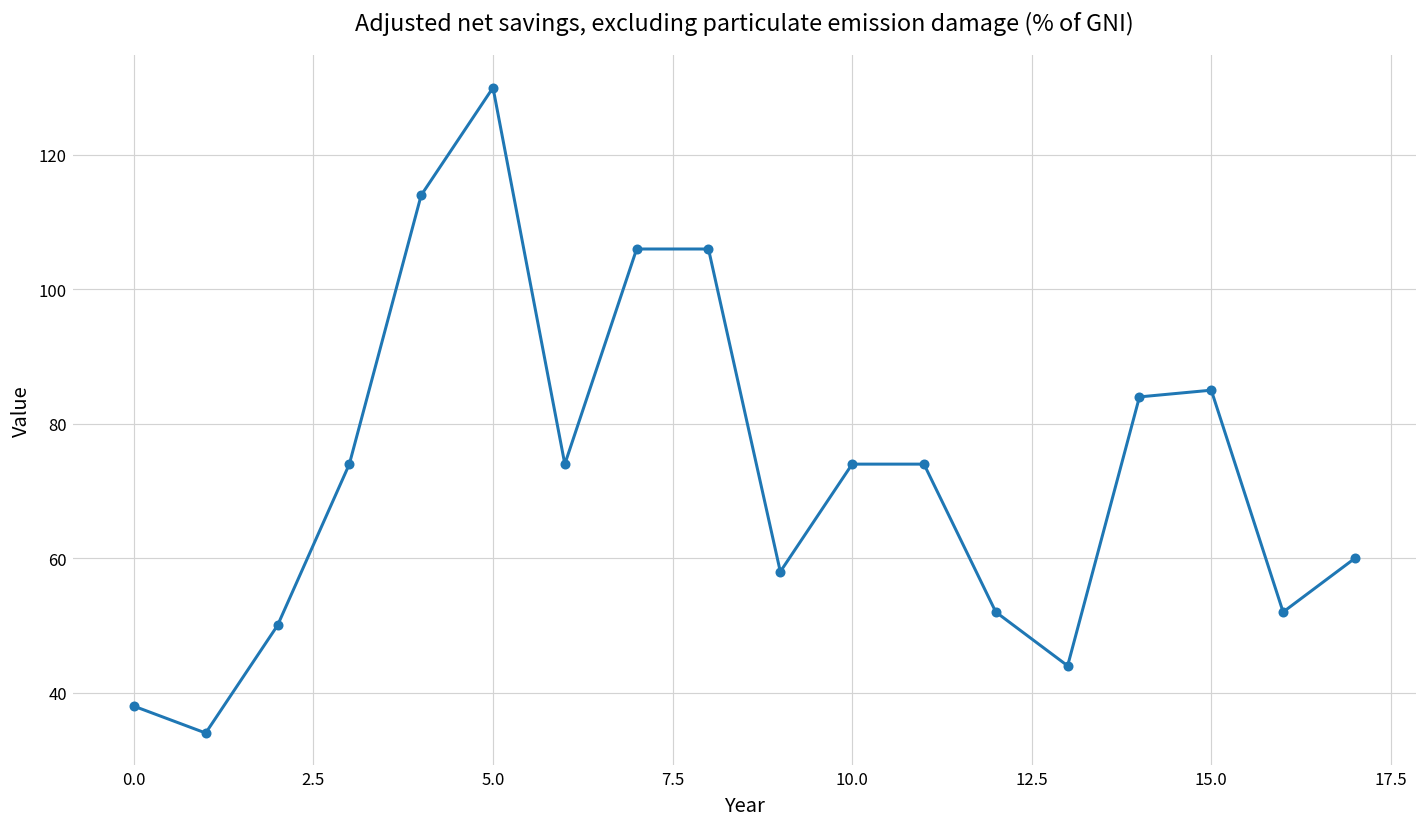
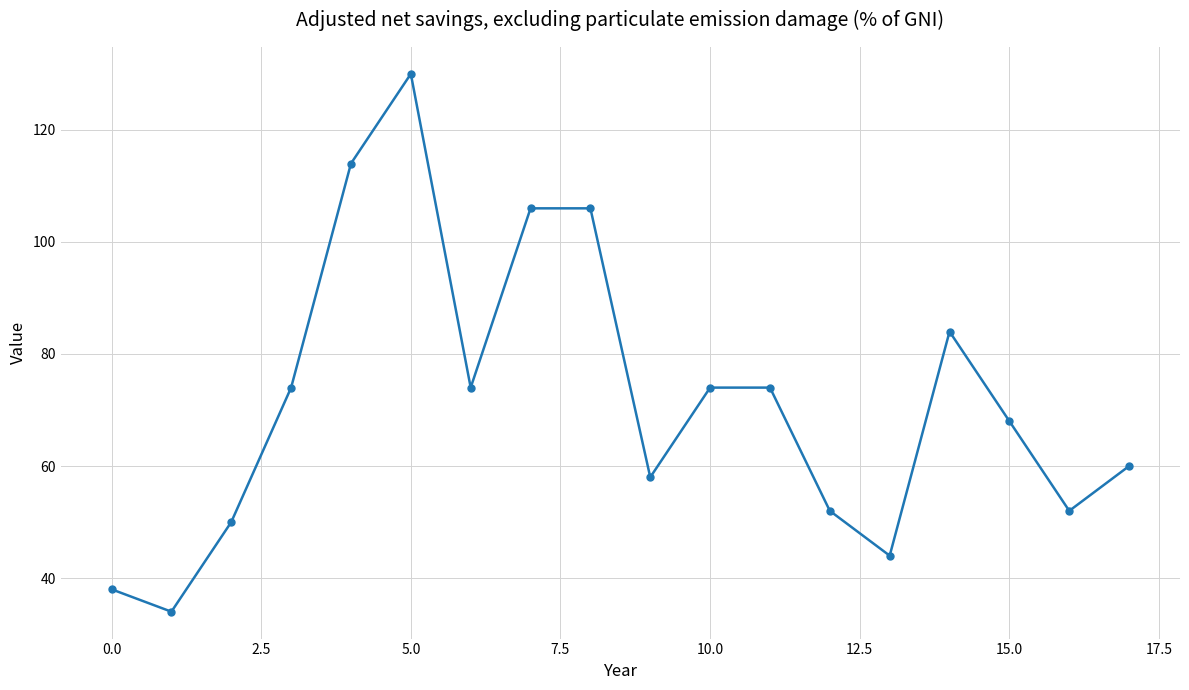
15.0: 85 -> 68
